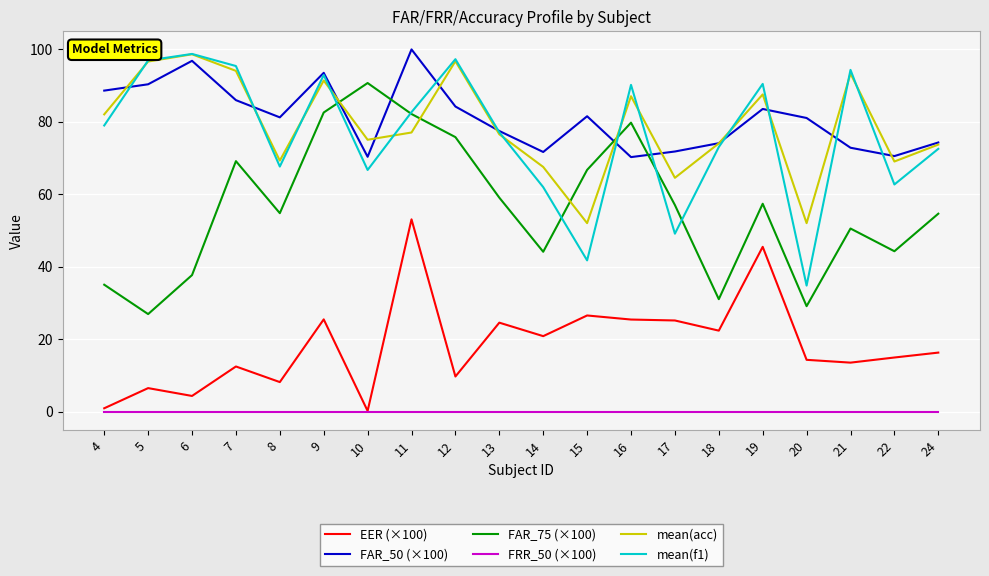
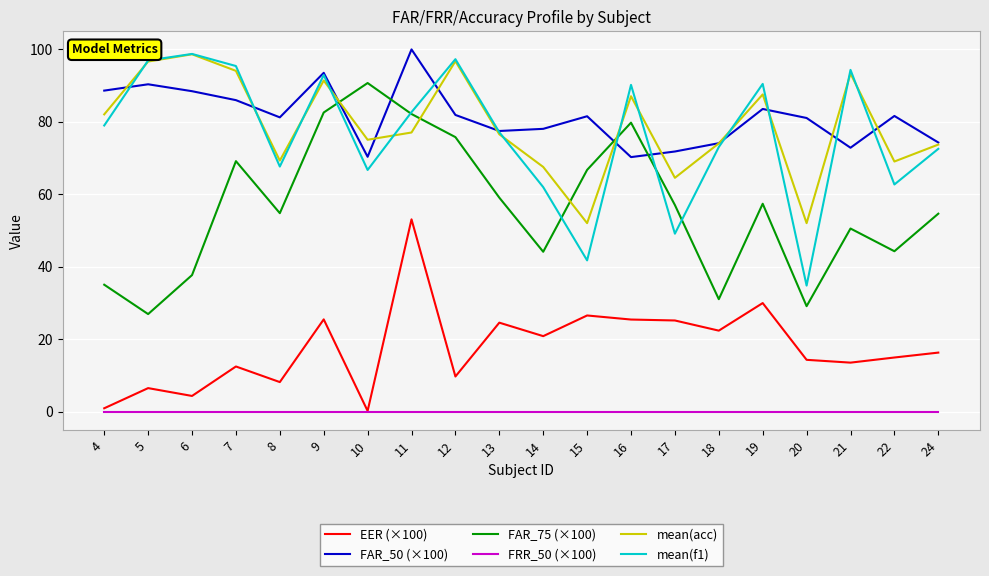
FAR_50 (×100), 6: 97 -> 88
FAR_50 (×100), 12: 84 -> 82
FAR_50 (×100), 14: 72 -> 78
EER (×100), 19: 45 -> 30
FAR_50 (×100), 22: 70 -> 82
